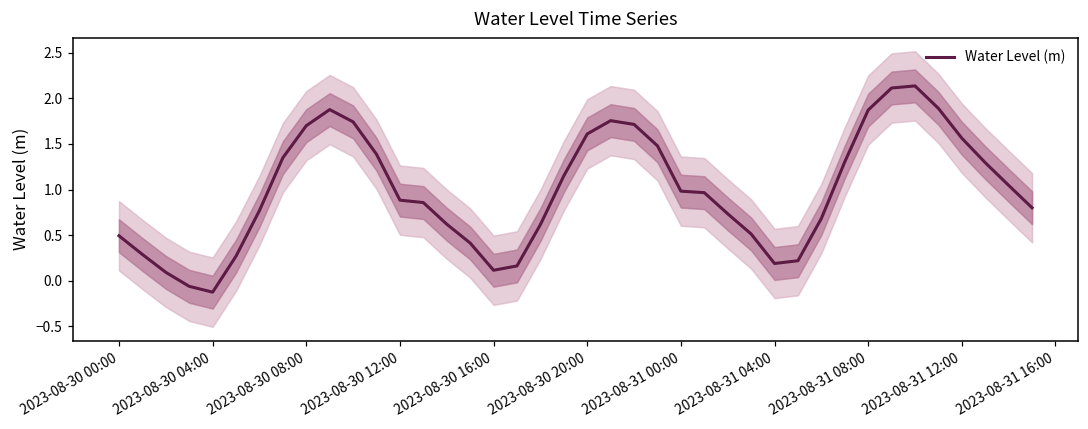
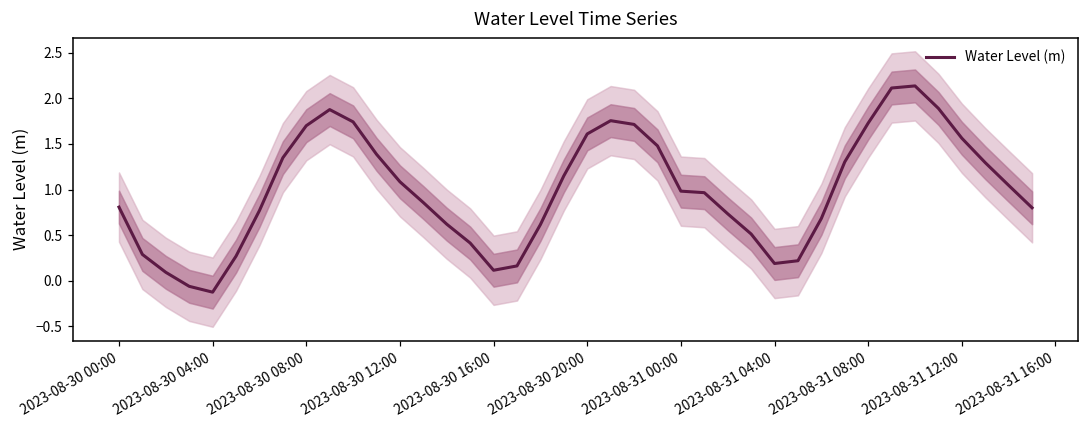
Water Level (m), 2023-08-30 00:00: 0.5 -> 0.8
Water Level (m), 2023-08-30 12:00: 0.9 -> 1.1
Water Level (m), 2023-08-31 08:00: 1.9 -> 1.7
